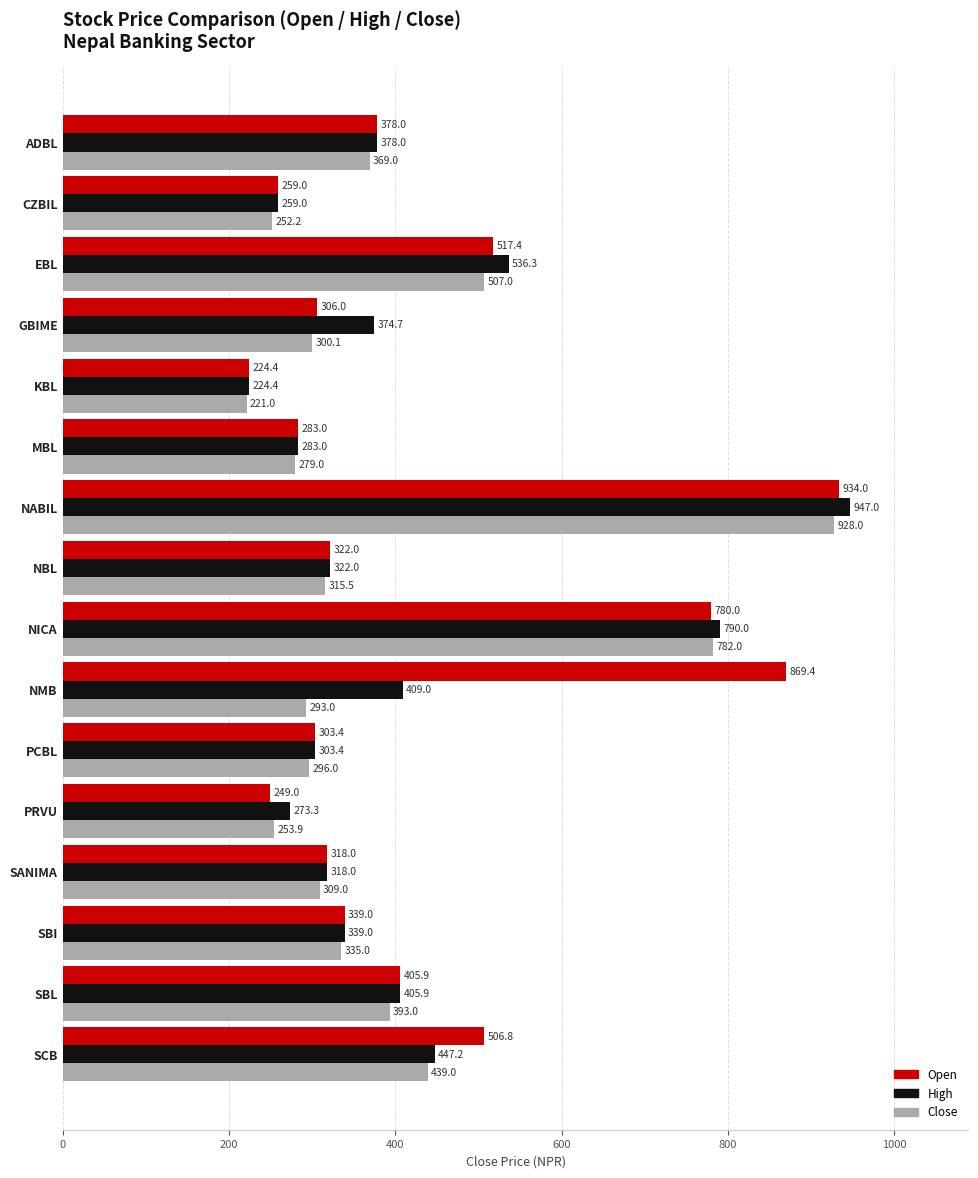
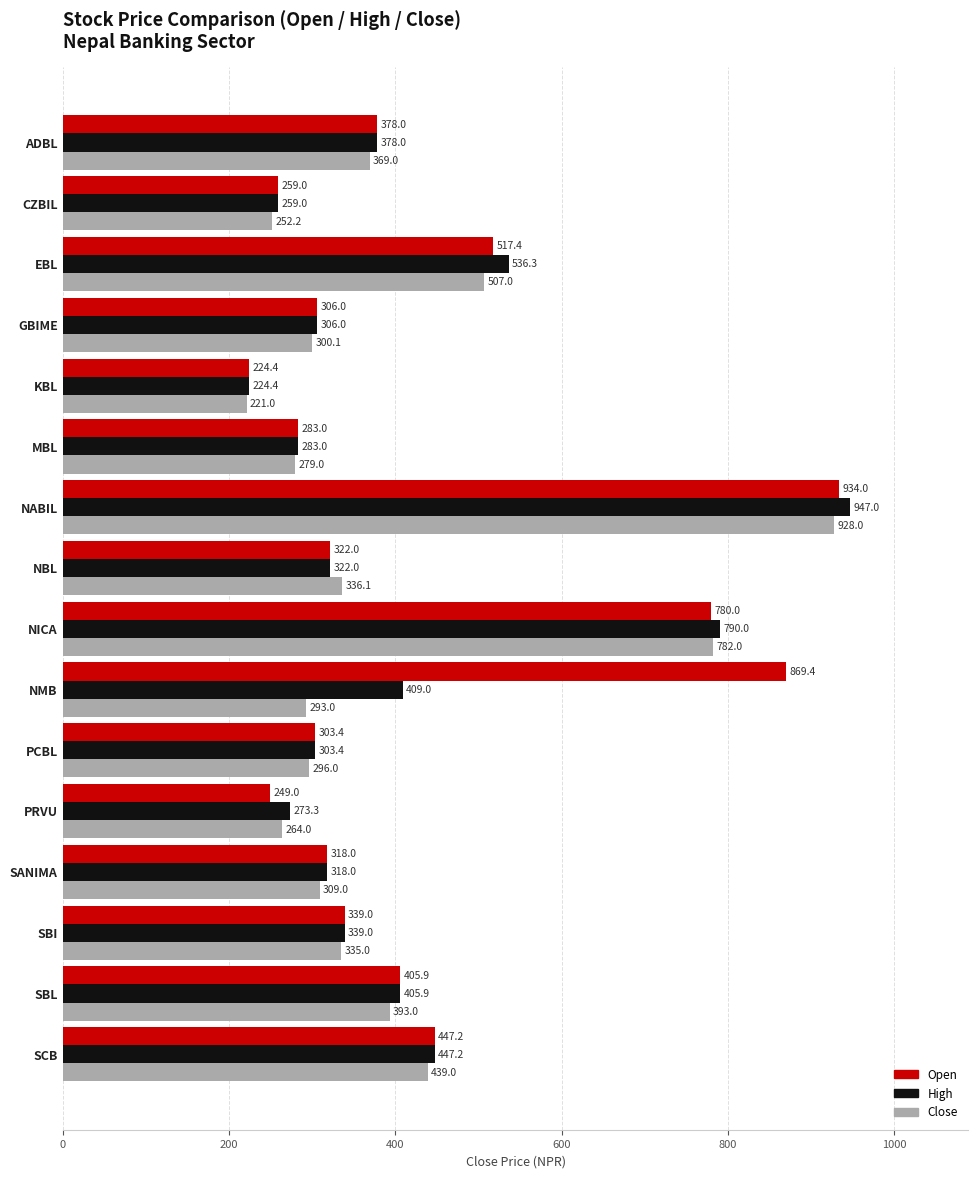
High, GBIME: 374.7 -> 306.0
Close, NBL: 315.5 -> 336.1
Close, PRVU: 253.9 -> 264.0
Open, SCB: 506.8 -> 447.2
